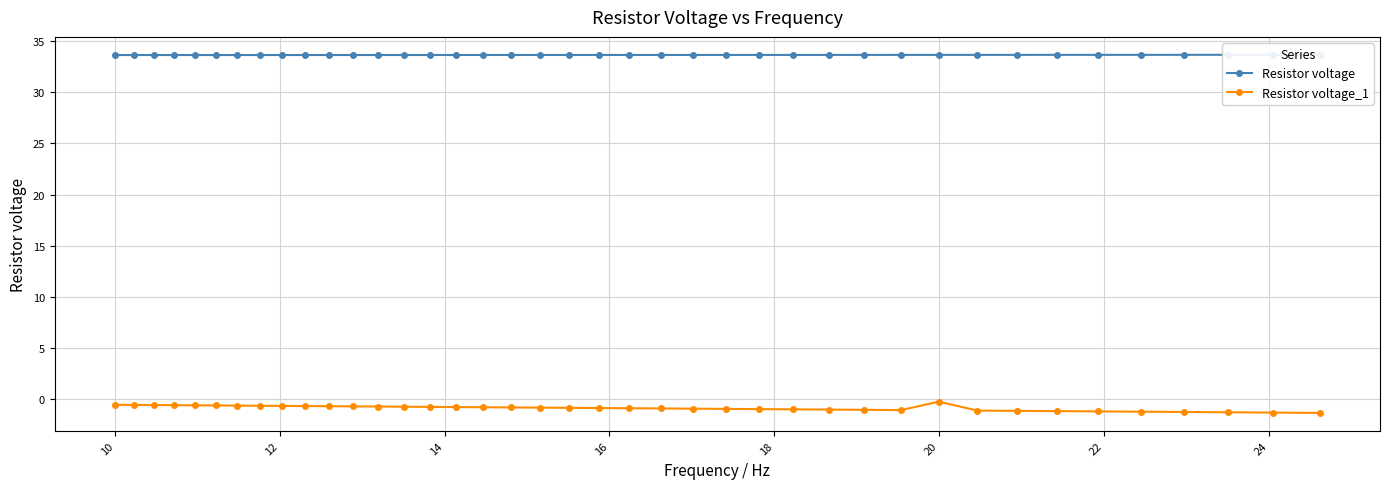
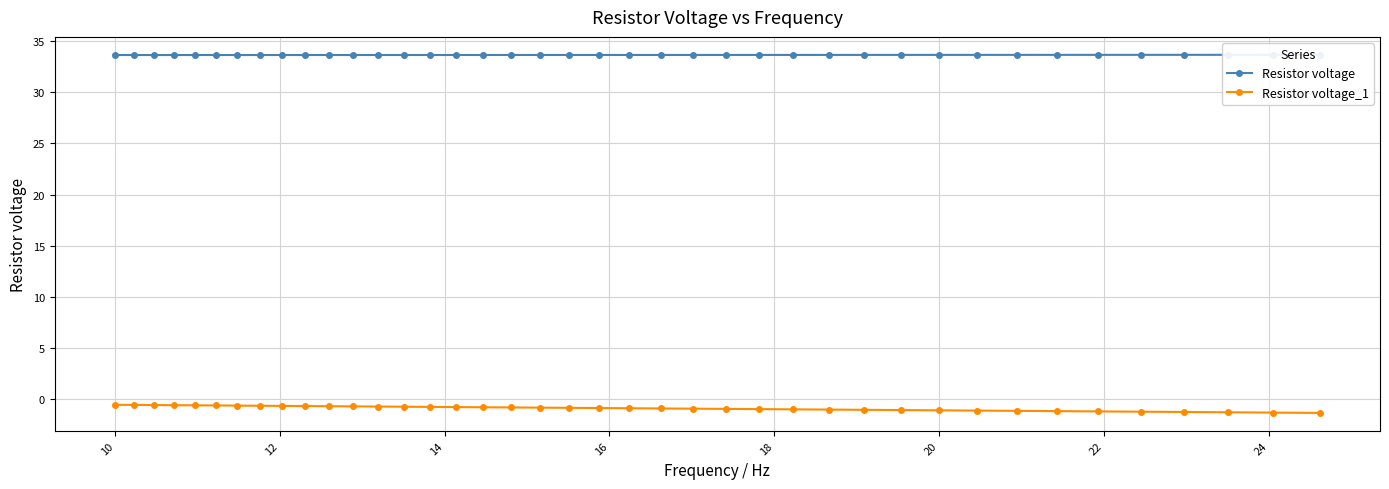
Resistor voltage_1, 20: -0.2 -> -1.1
